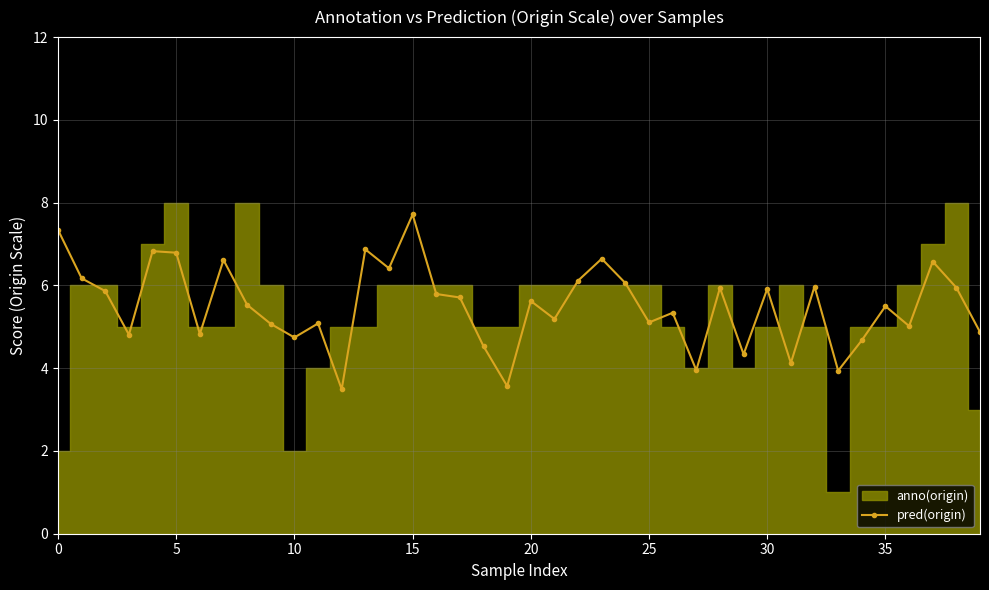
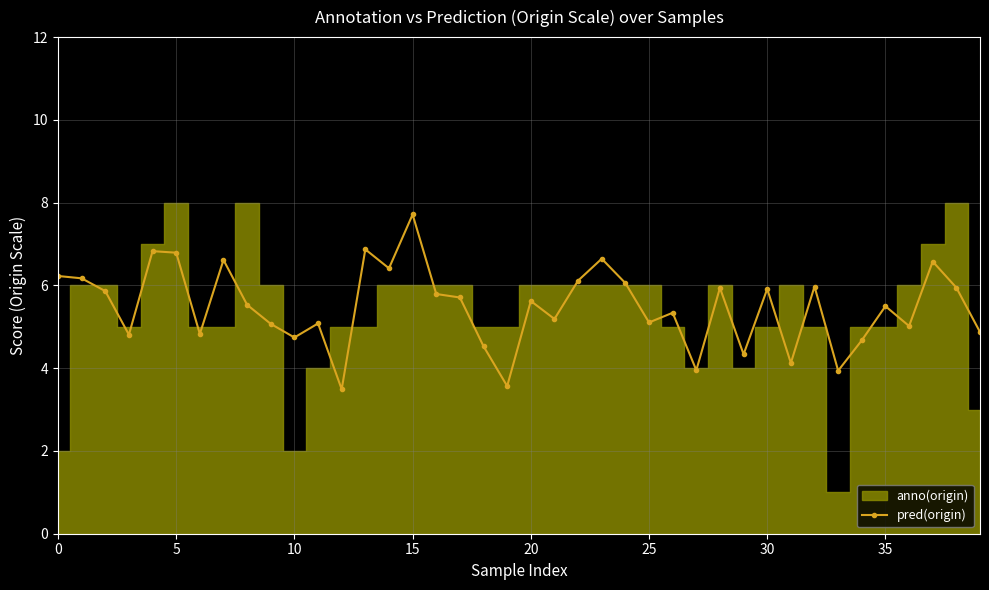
pred(origin), 0: 7.3 -> 6.2
